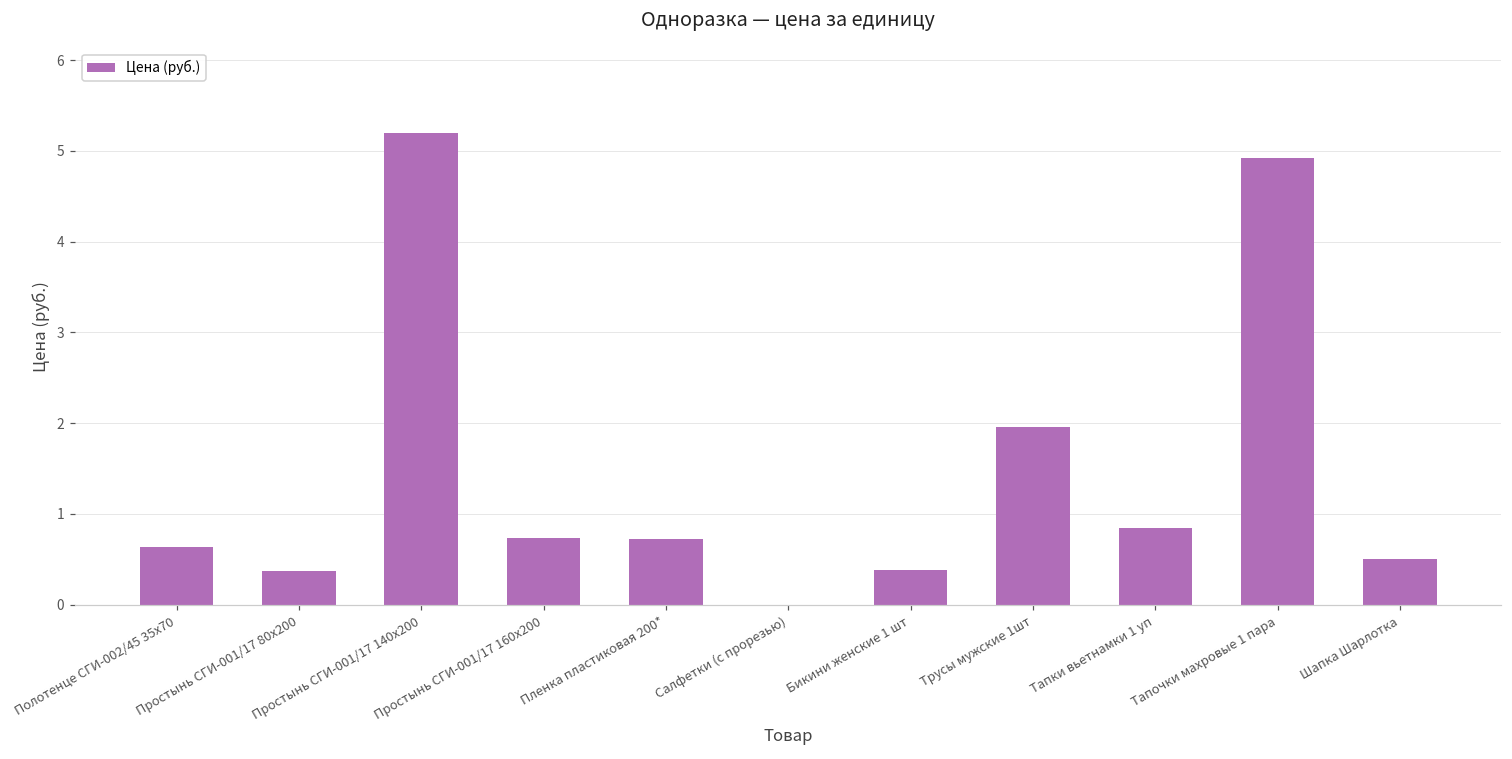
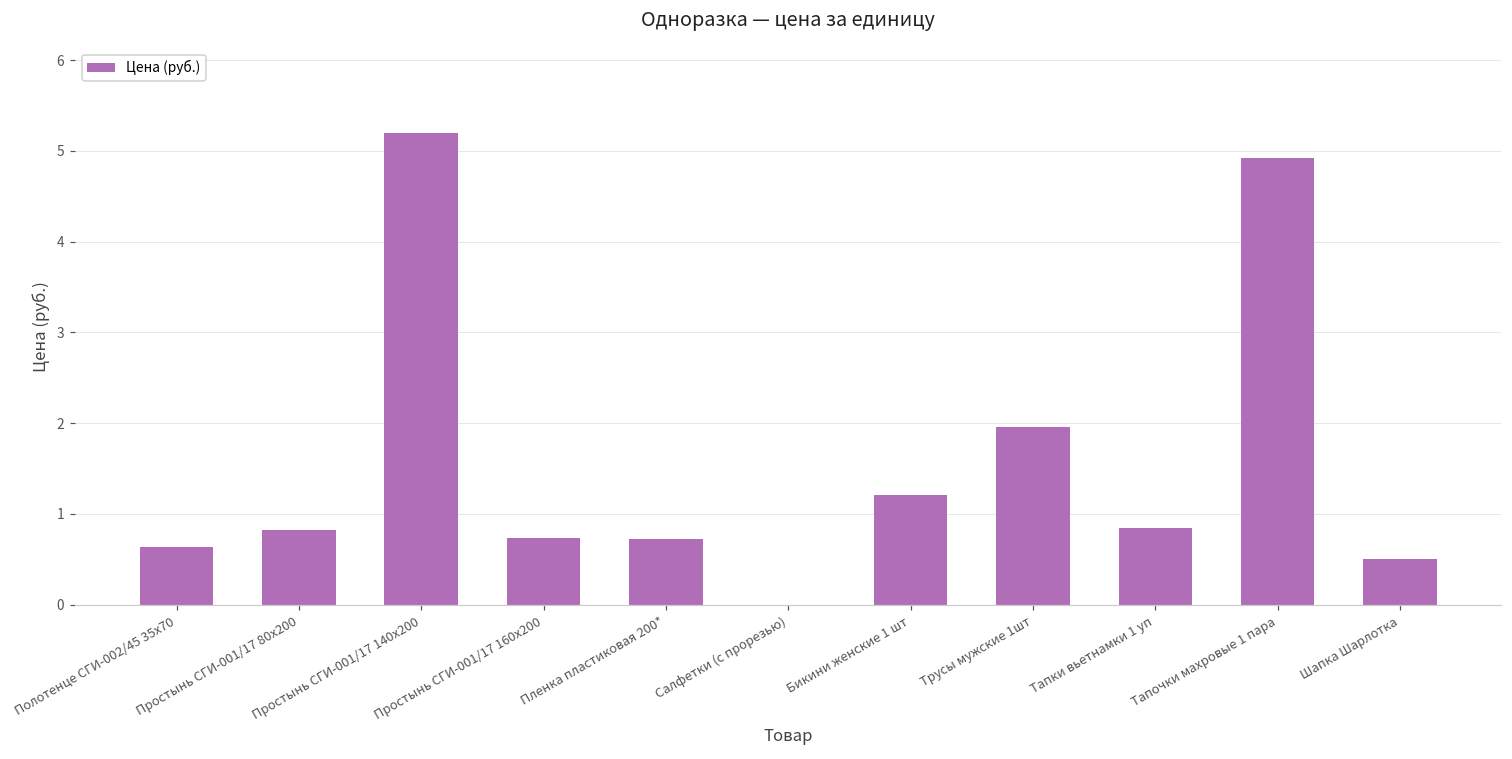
Простынь СГИ-001/17 80х200: 0.4 -> 0.8
Бикини женские 1 шт: 0.4 -> 1.2
